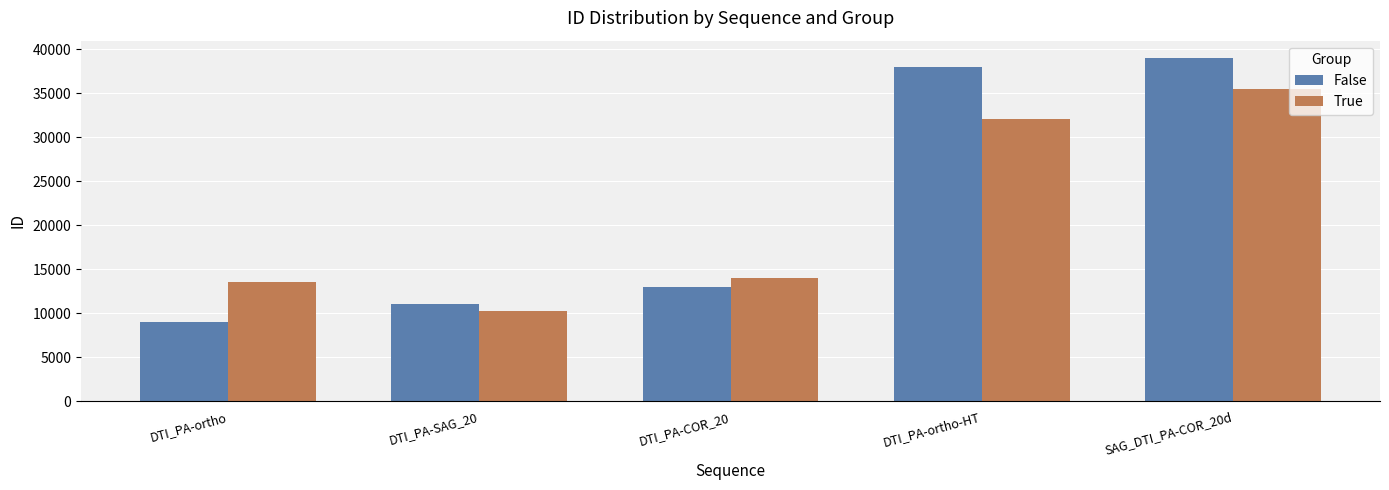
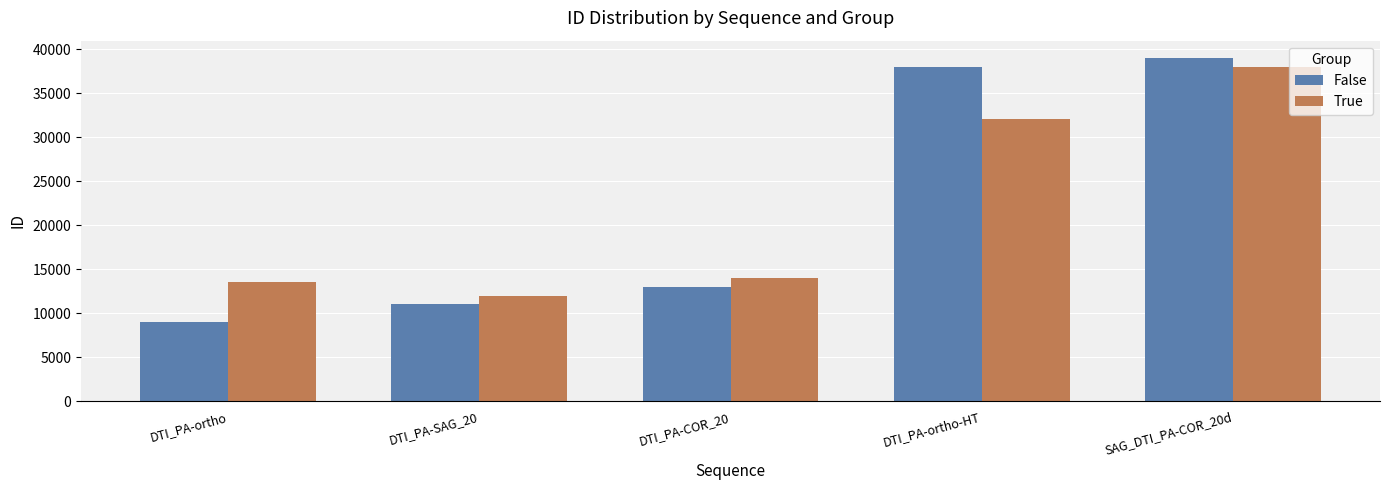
True, DTI_PA-SAG_20: 10000 -> 12000
True, SAG_DTI_PA-COR_20d: 35000 -> 38000
